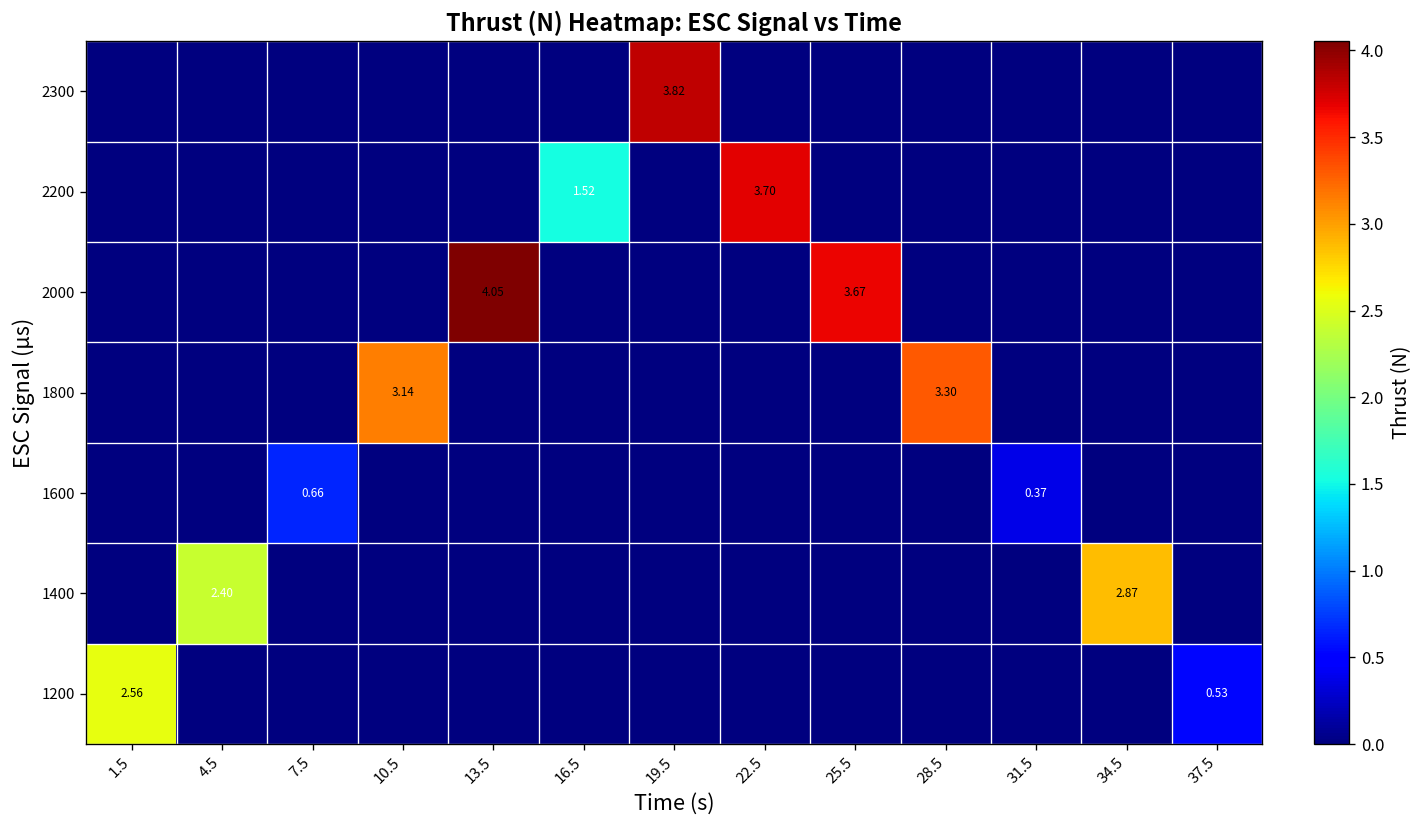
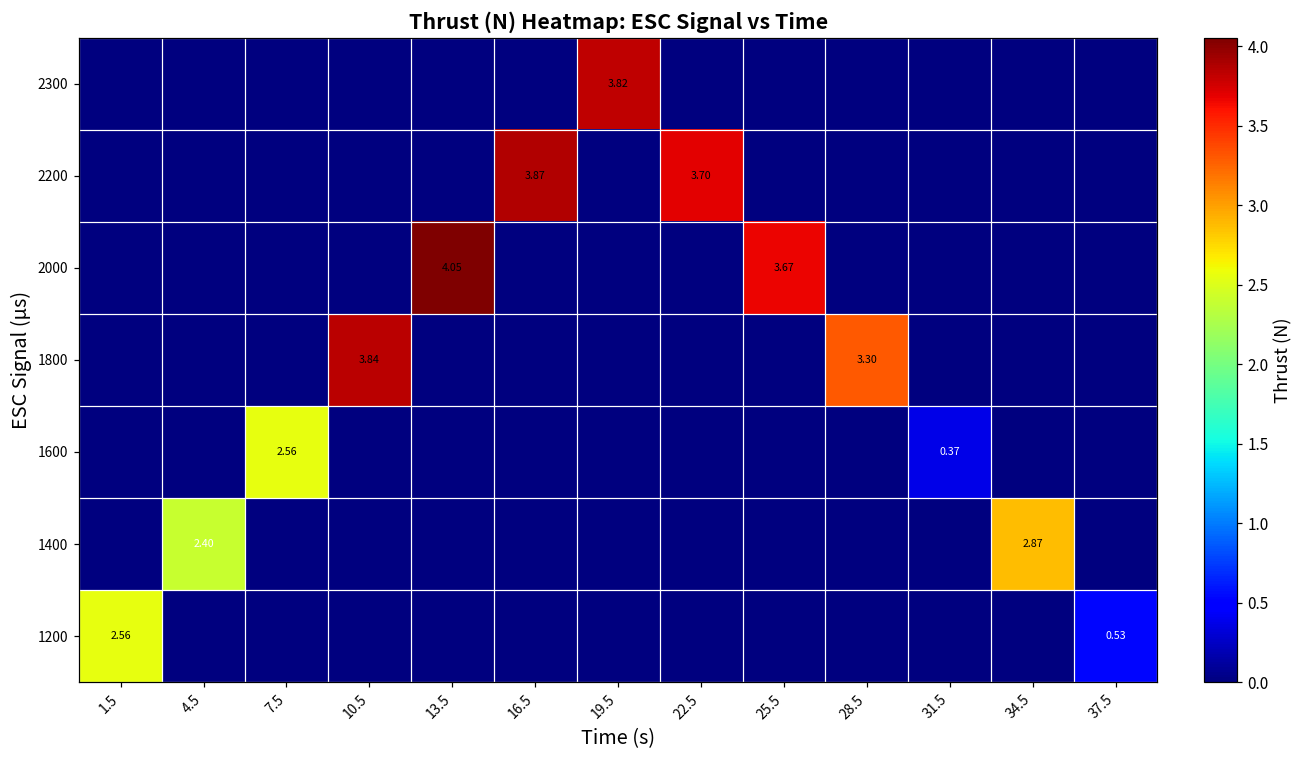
2200, 16.5: 1.52 -> 3.87
1800, 10.5: 3.14 -> 3.84
1600, 7.5: 0.66 -> 2.56
